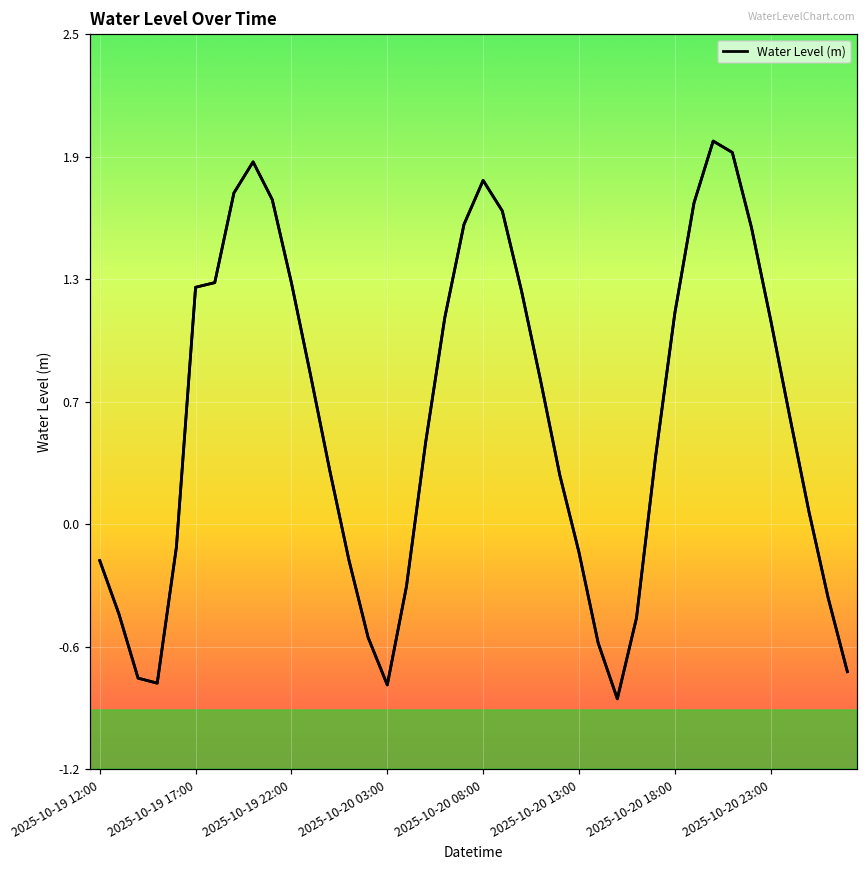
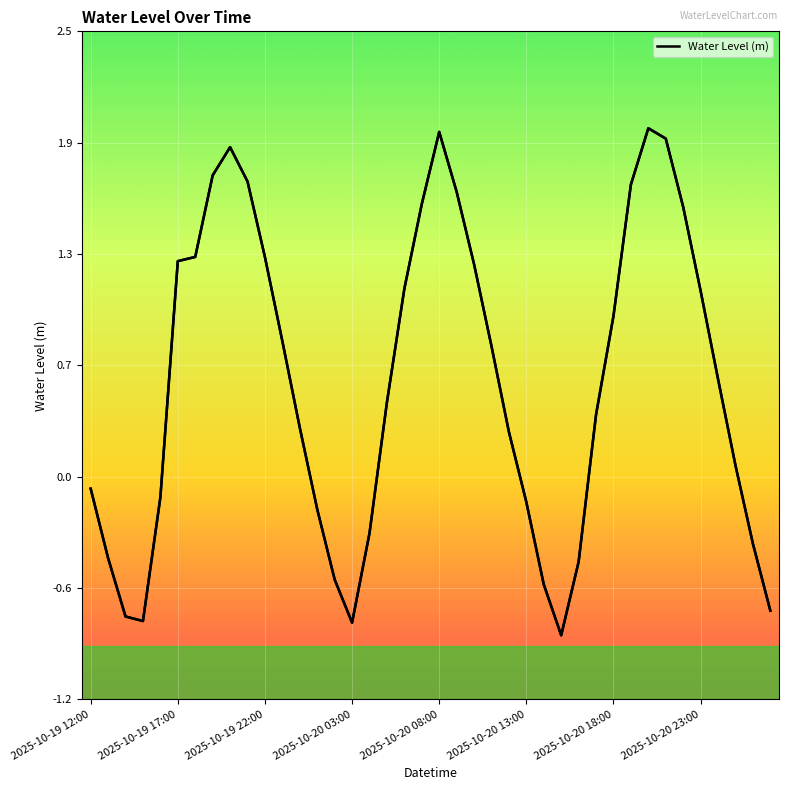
2025-10-19 12:00: -0.15 -> -0.03
2025-10-20 08:00: 1.77 -> 1.94
2025-10-20 18:00: 1.10 -> 0.92
